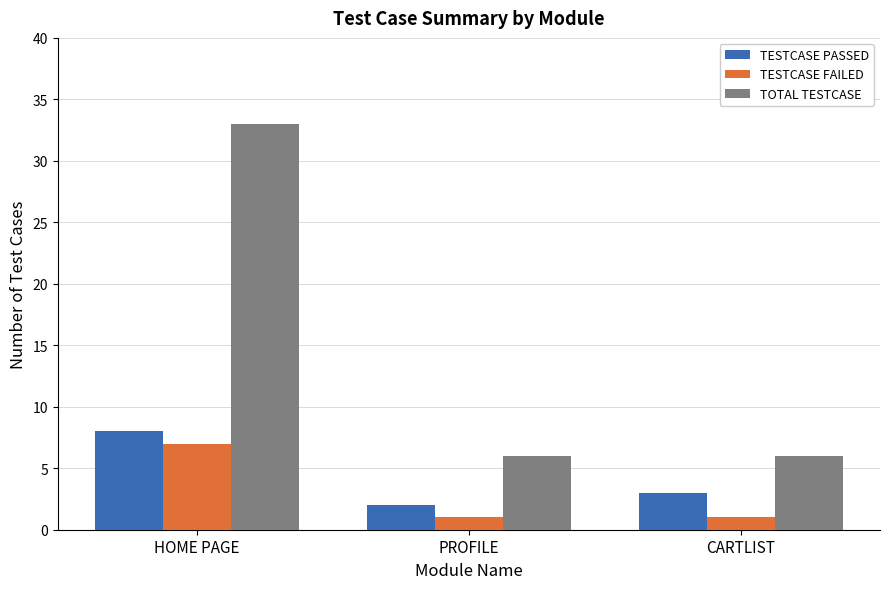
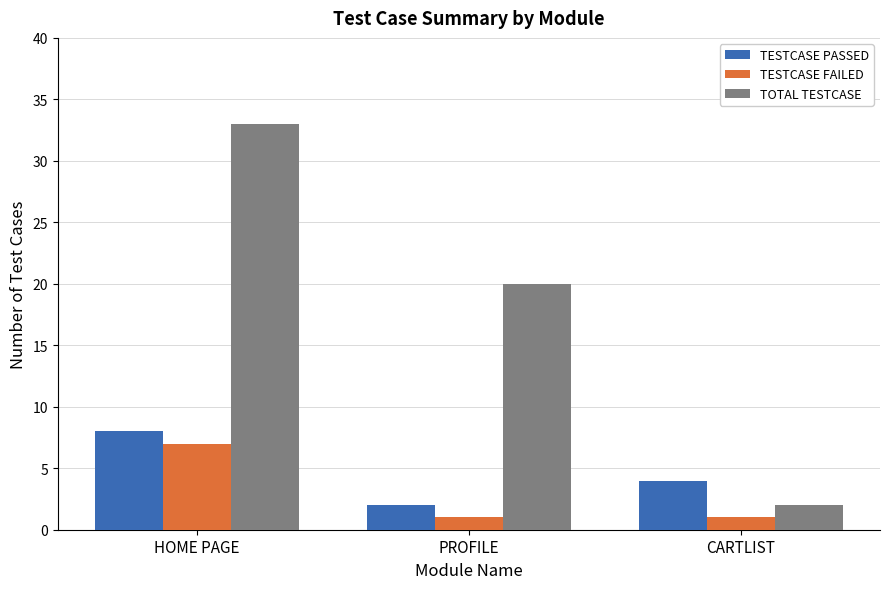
TOTAL TESTCASE, PROFILE: 6 -> 20
TESTCASE PASSED, CARTLIST: 3 -> 4
TOTAL TESTCASE, CARTLIST: 6 -> 2
